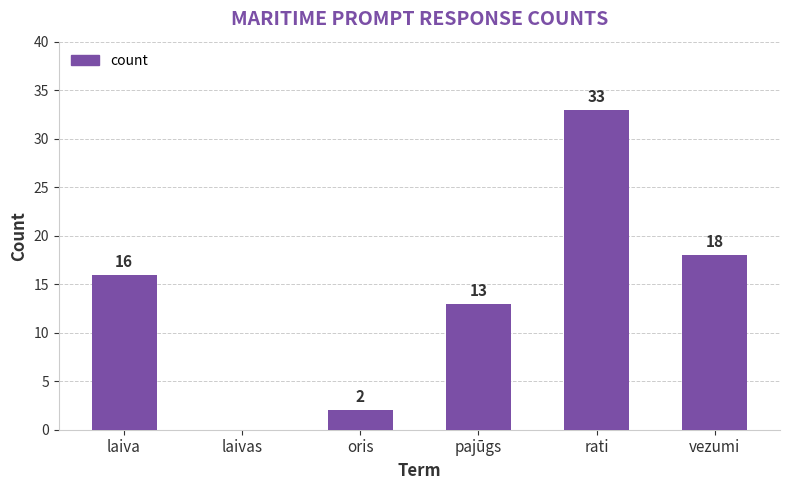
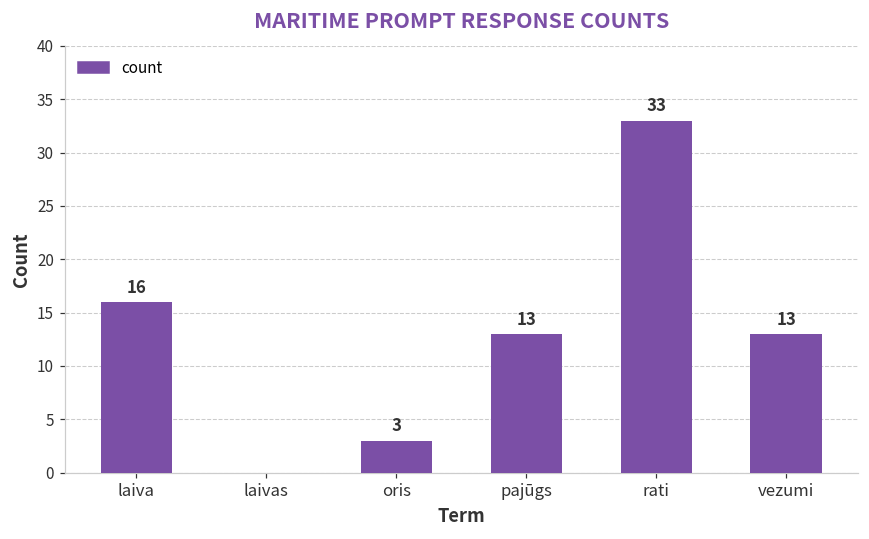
oris: 2 -> 3
vezumi: 18 -> 13
